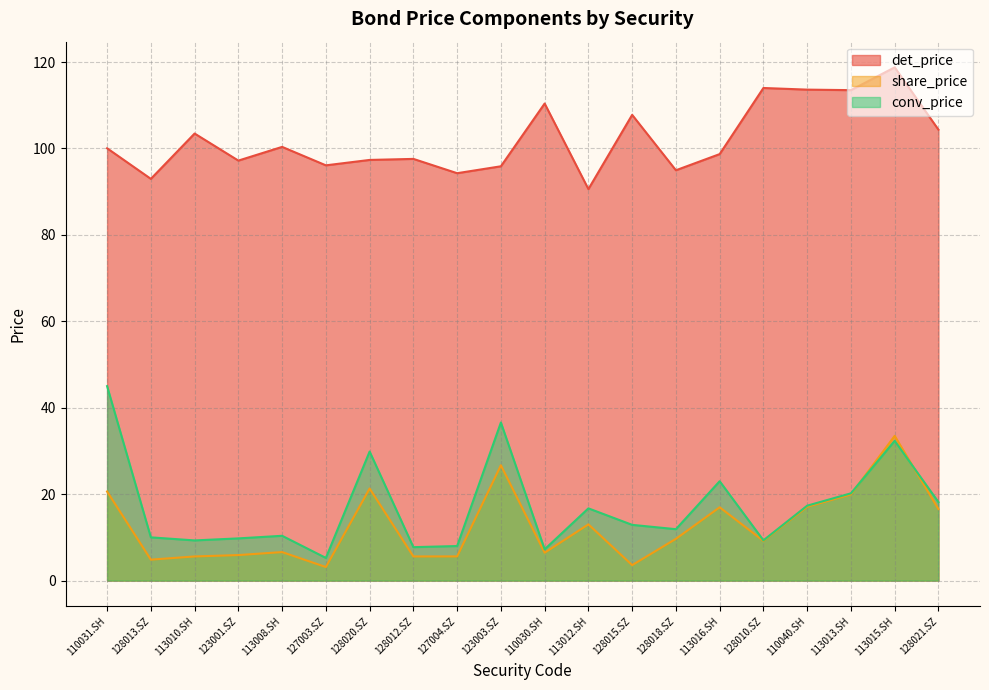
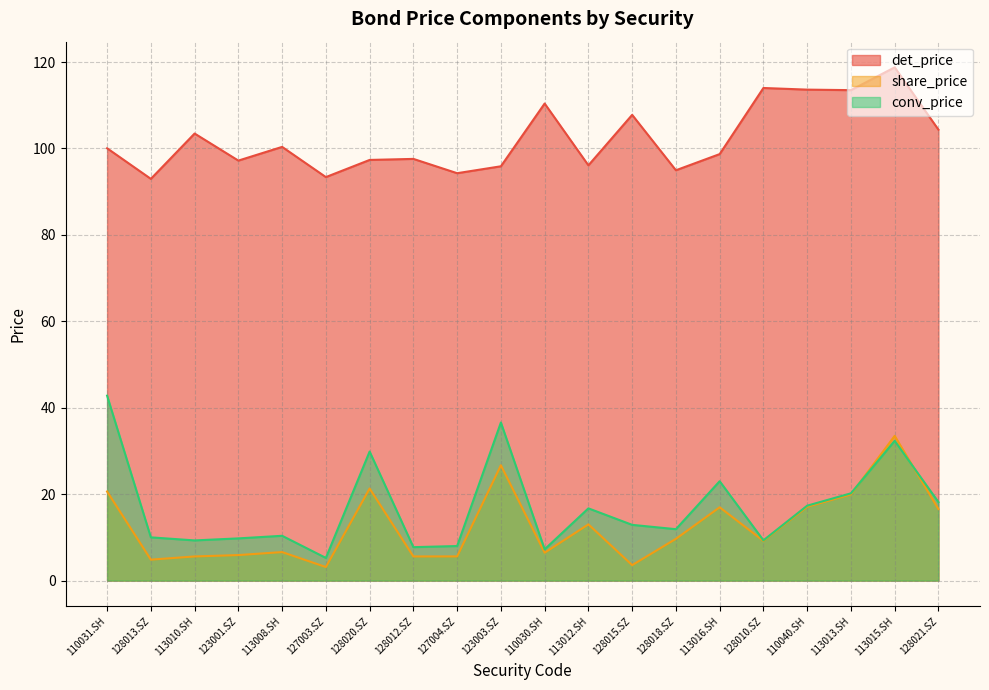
conv_price, 110031.SH: 45 -> 43
det_price, 127003.SZ: 96 -> 93
det_price, 113012.SH: 91 -> 96
